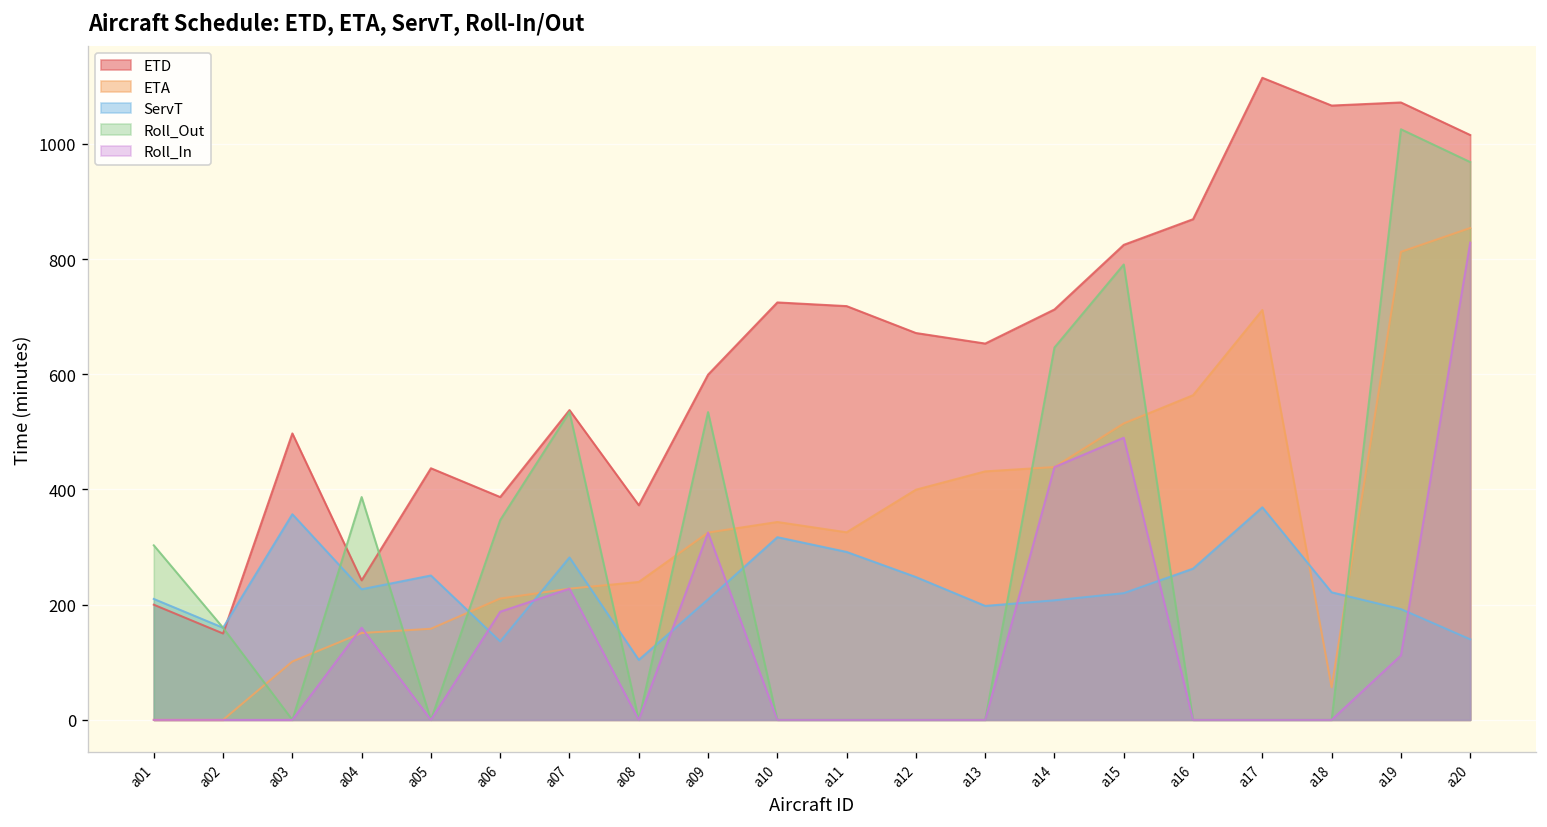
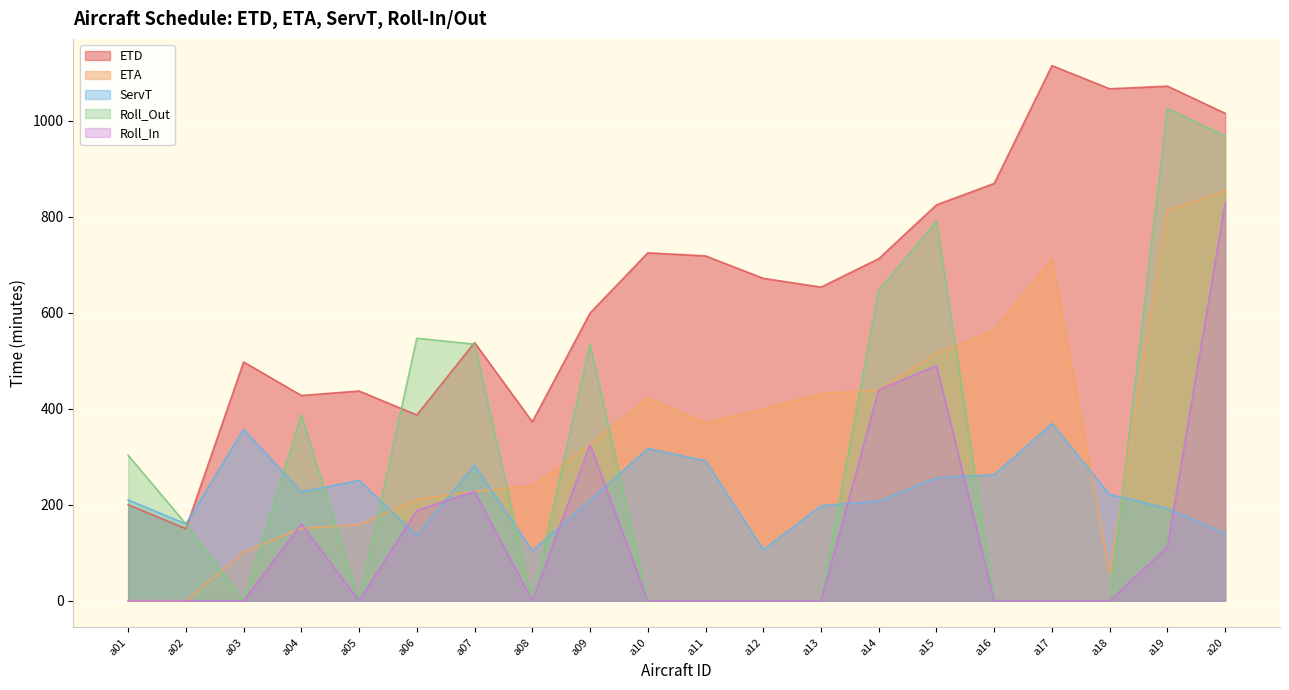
ETD, a04: 240 -> 430
Roll_Out, a06: 350 -> 550
ETA, a10: 340 -> 420
ETA, a11: 330 -> 370
ServT, a12: 250 -> 110
ServT, a15: 220 -> 260
